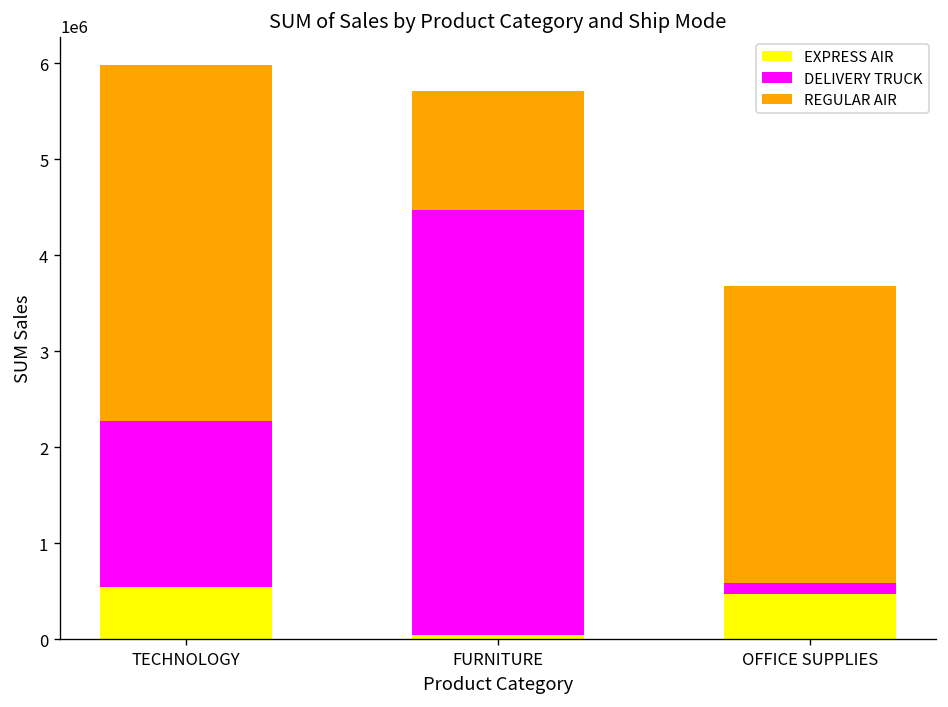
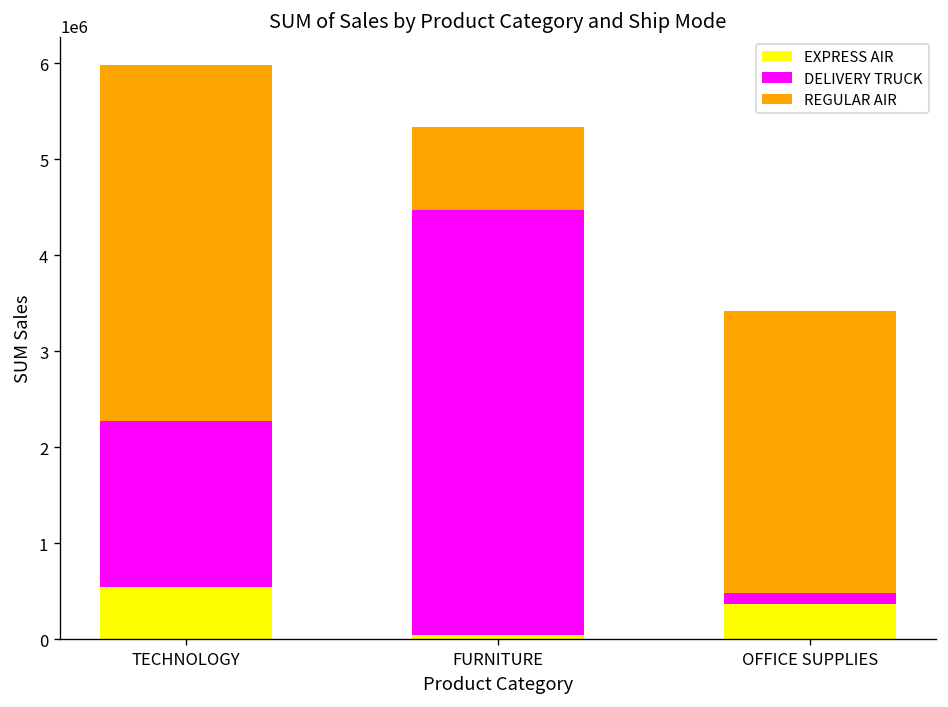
REGULAR AIR, FURNITURE: 1200000 -> 900000
EXPRESS AIR, OFFICE SUPPLIES: 500000 -> 400000
REGULAR AIR, OFFICE SUPPLIES: 3100000 -> 2900000
